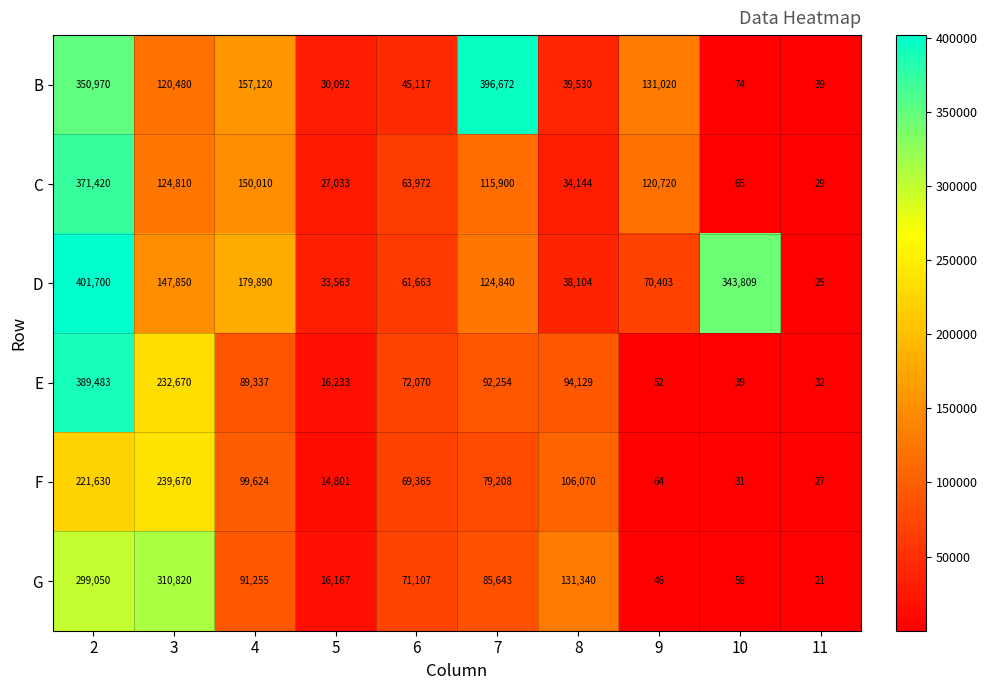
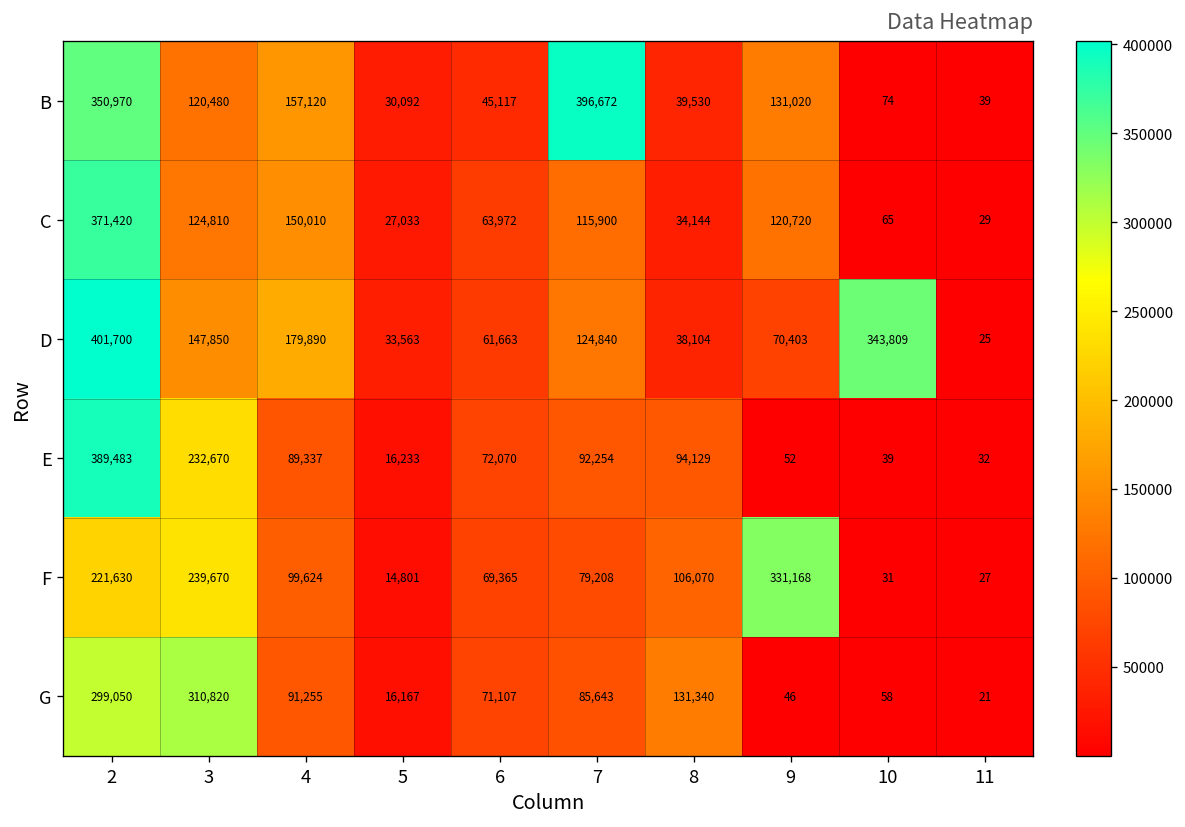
F, 9: 64 -> 331,168
